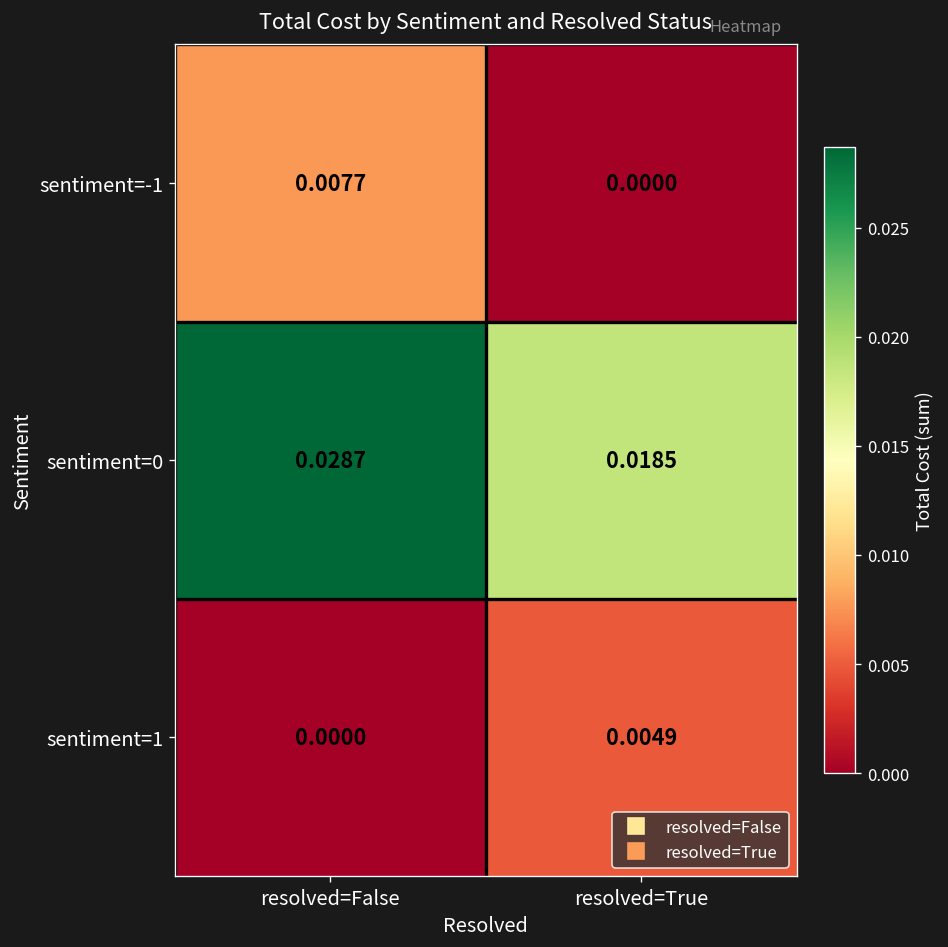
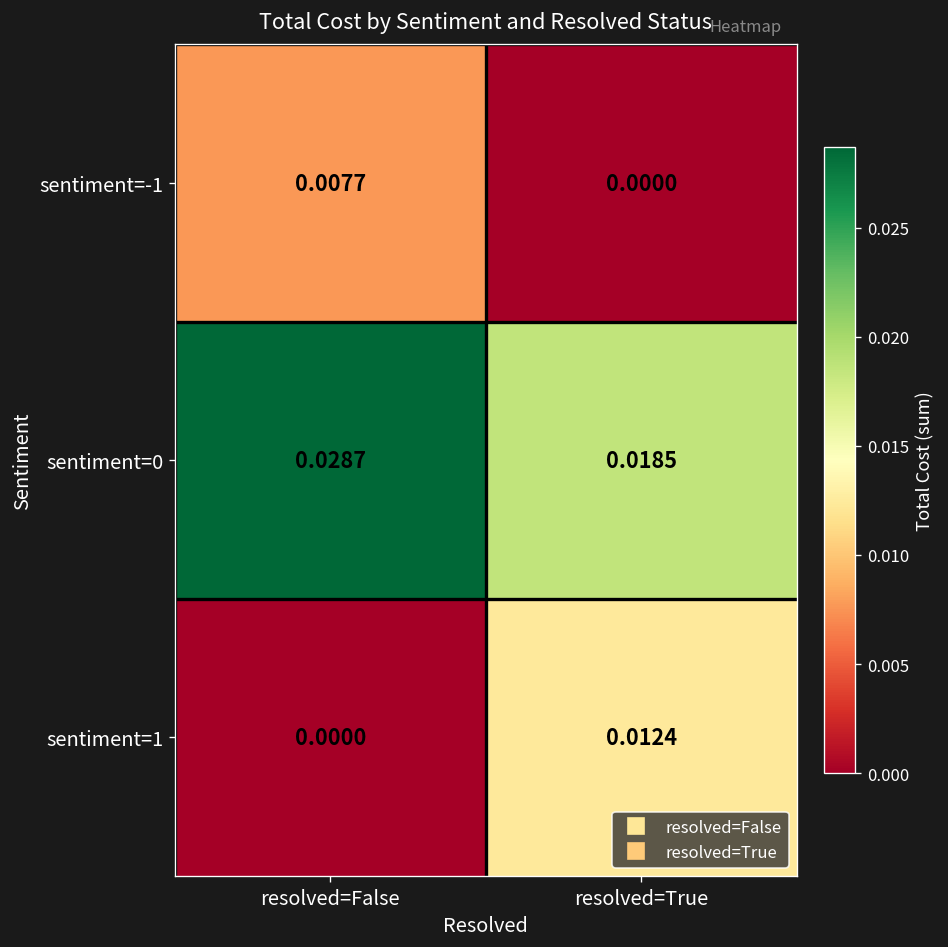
sentiment=1, resolved=True: 0.0049 -> 0.0124
